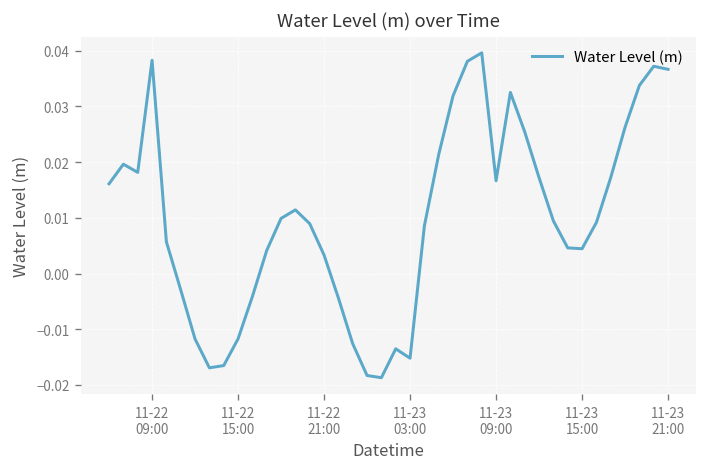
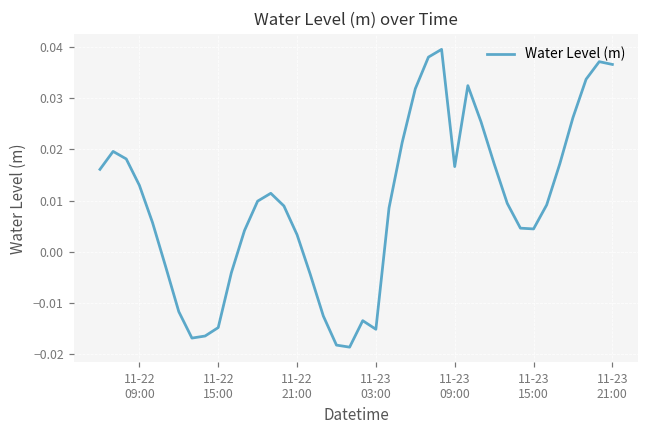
11-22 09:00: 0.038 -> 0.013
11-22 15:00: -0.012 -> -0.015
